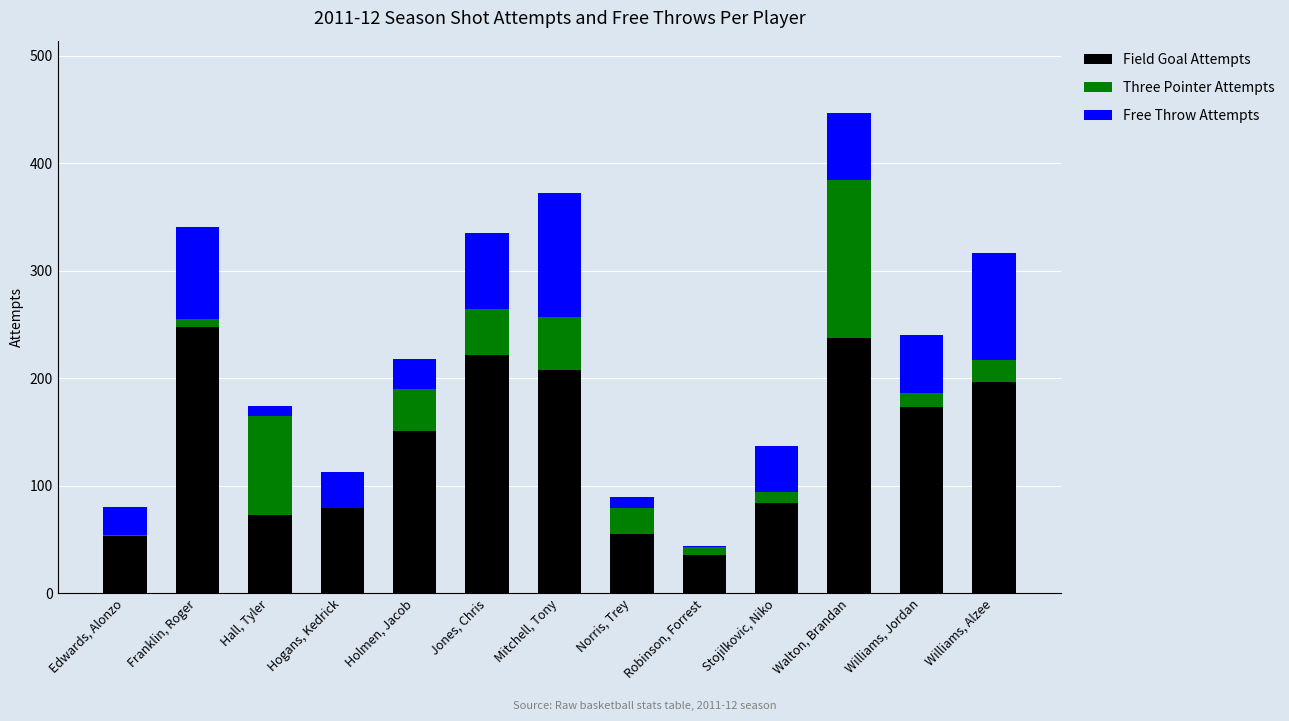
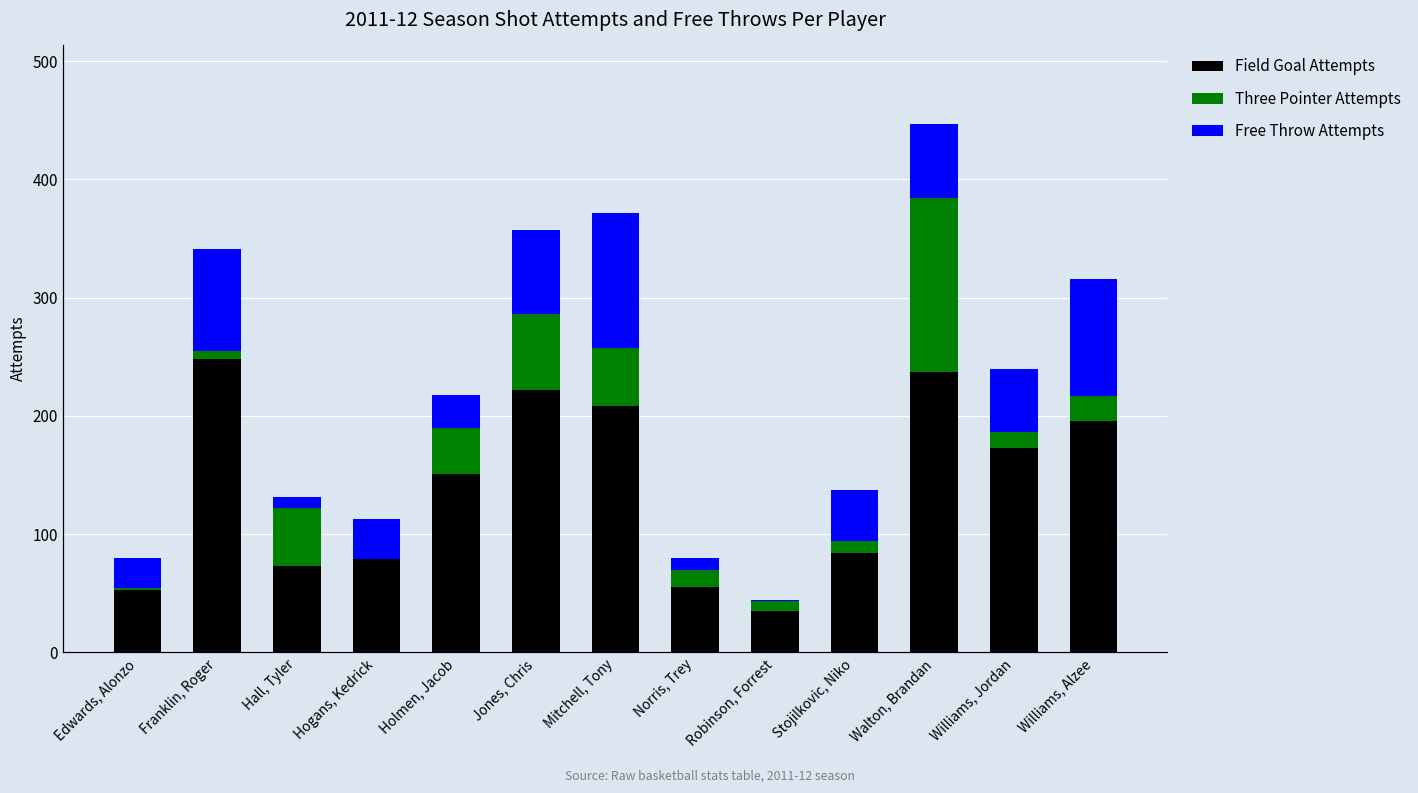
Three Pointer Attempts, Hall, Tyler: 92 -> 49
Three Pointer Attempts, Jones, Chris: 42 -> 64
Three Pointer Attempts, Norris, Trey: 24 -> 15
